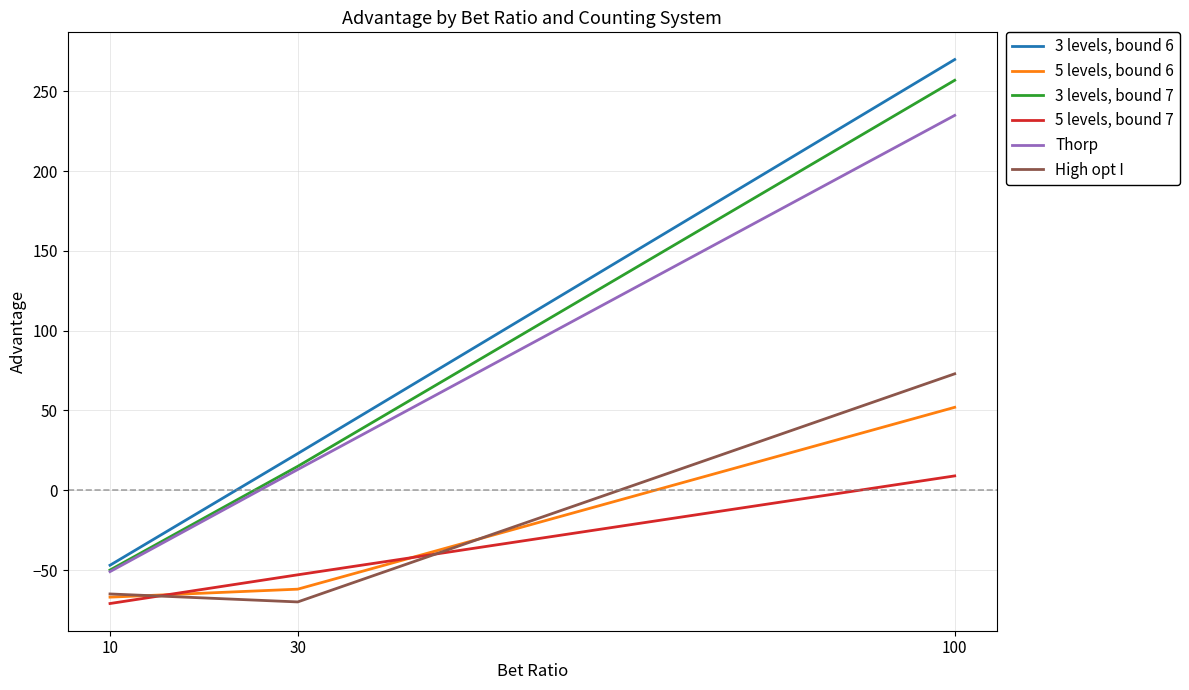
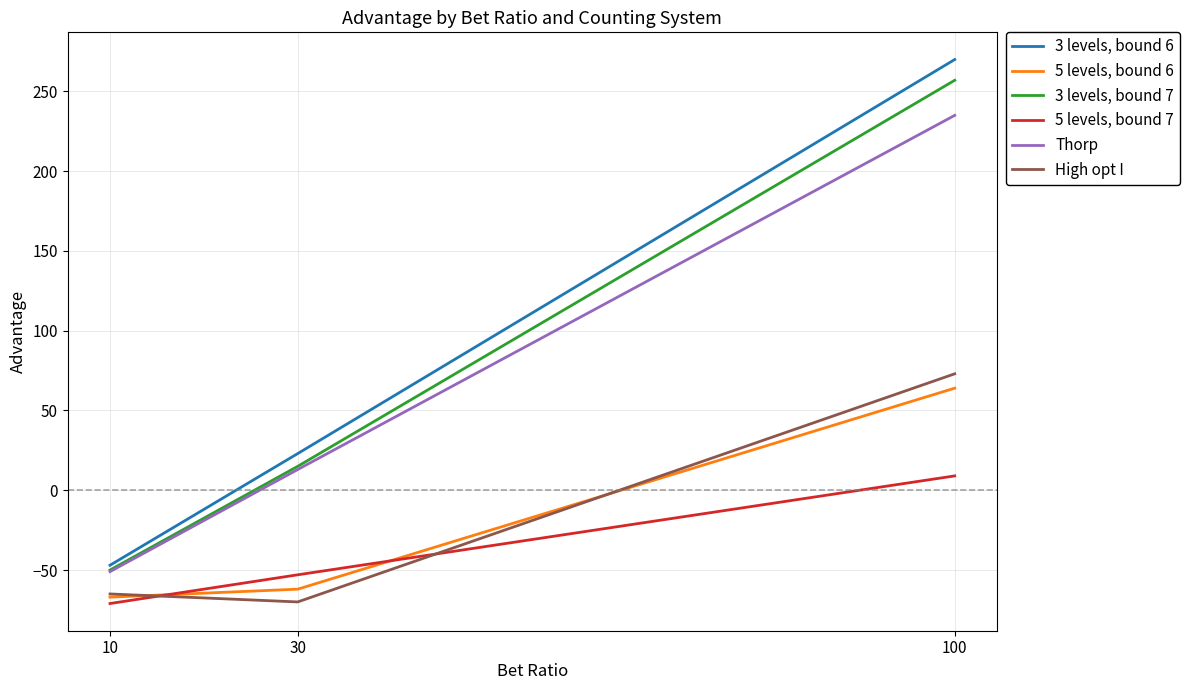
5 levels, bound 6, 100: 52 -> 64
